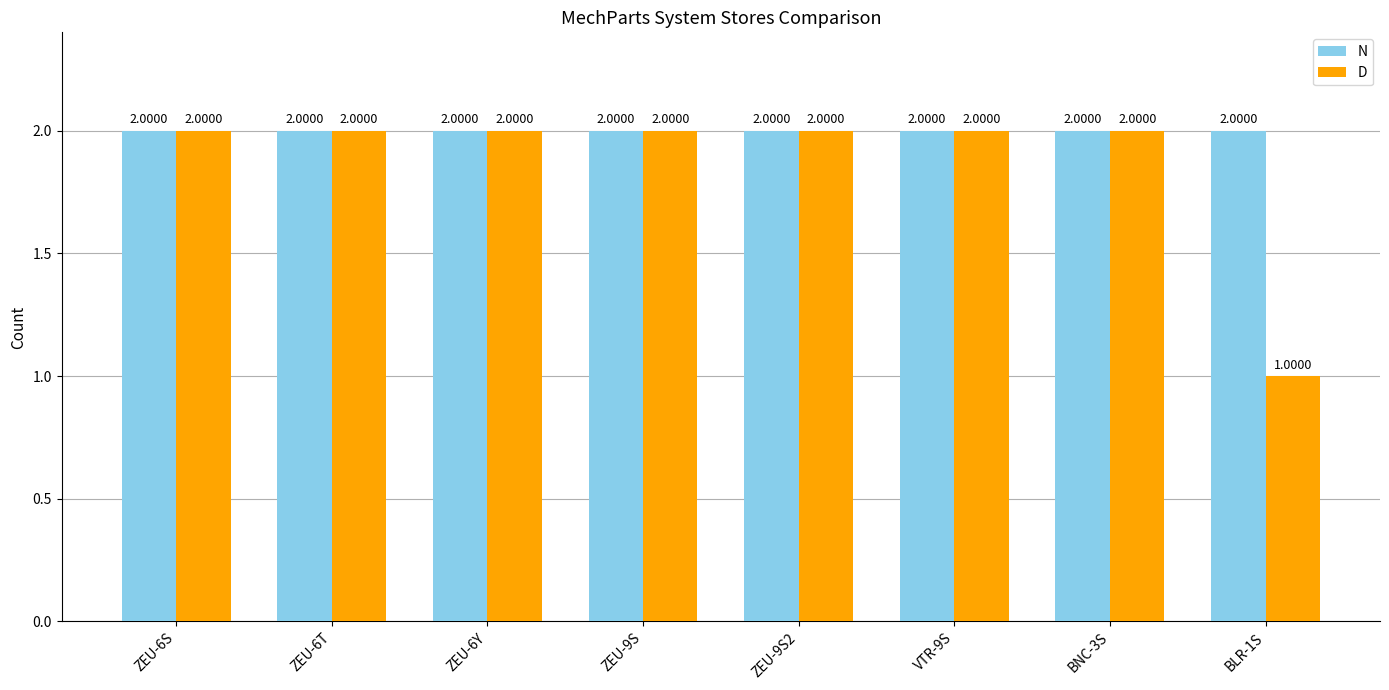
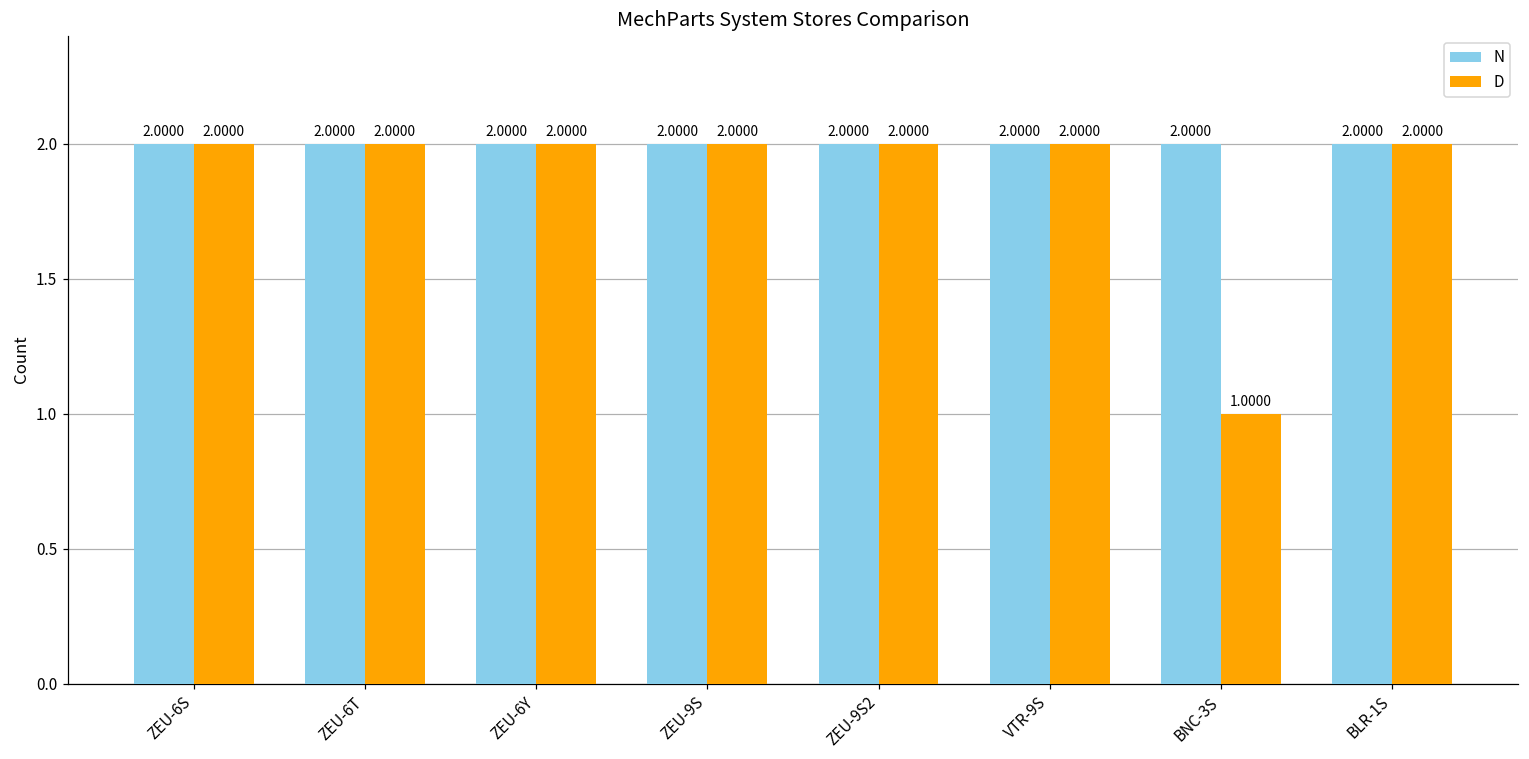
D, BNC-3S: 2.0000 -> 1.0000
D, BLR-1S: 1.0000 -> 2.0000
